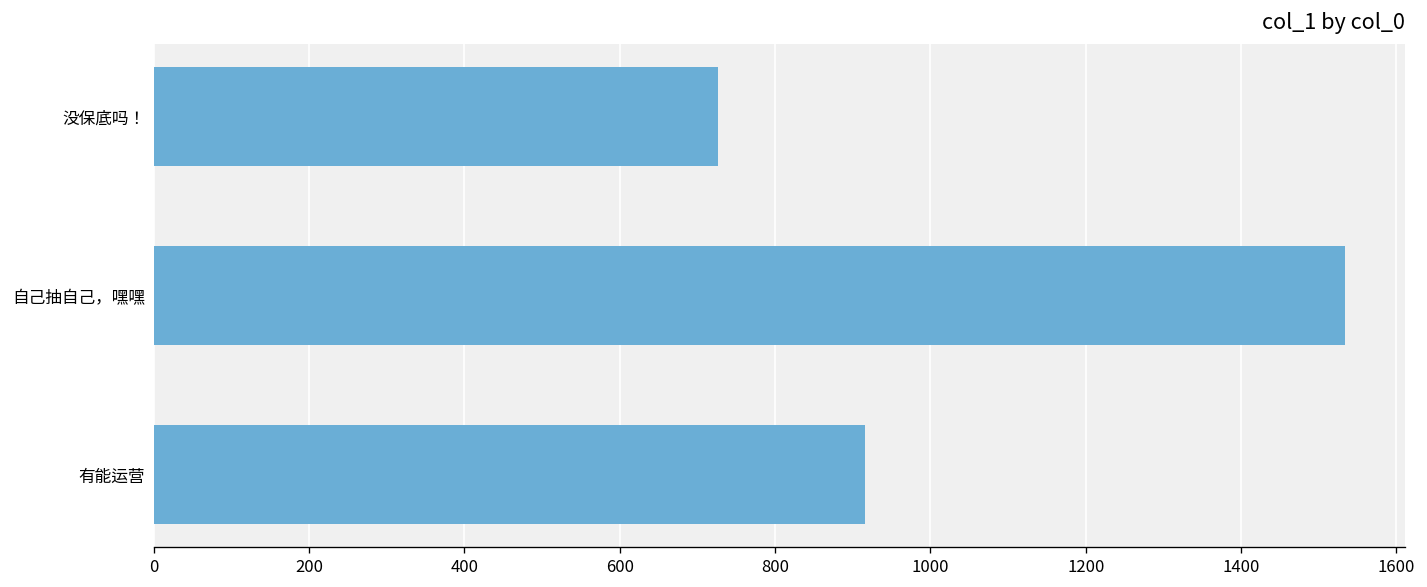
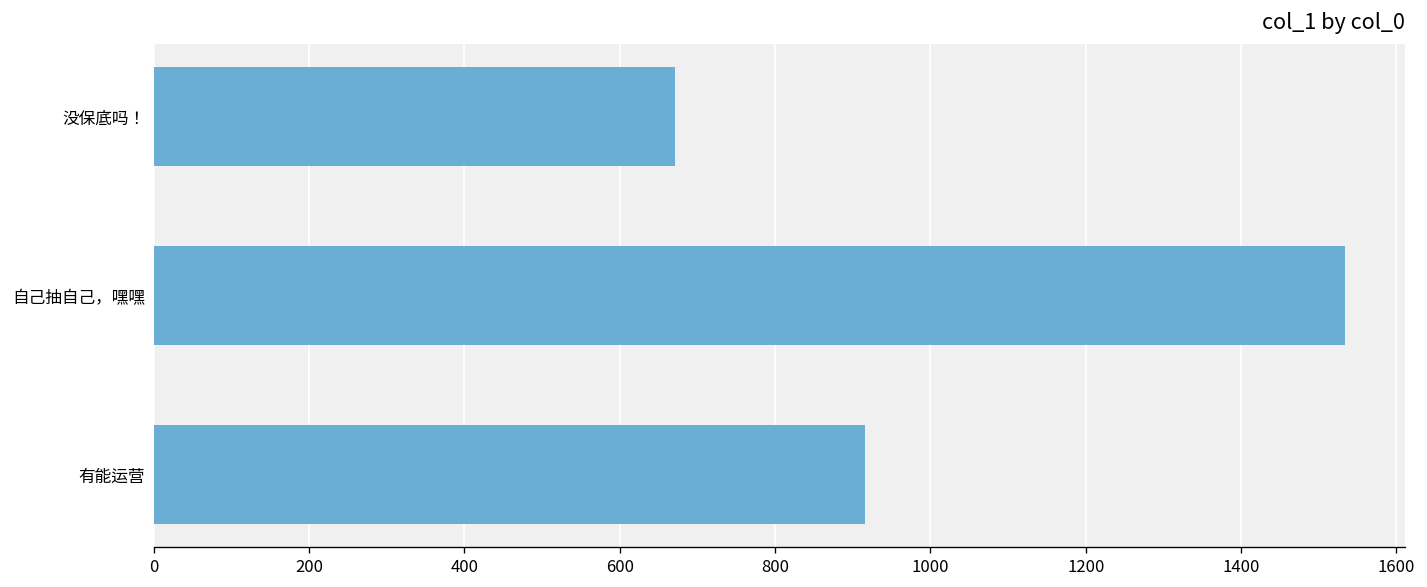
没保底吗！: 730 -> 670
